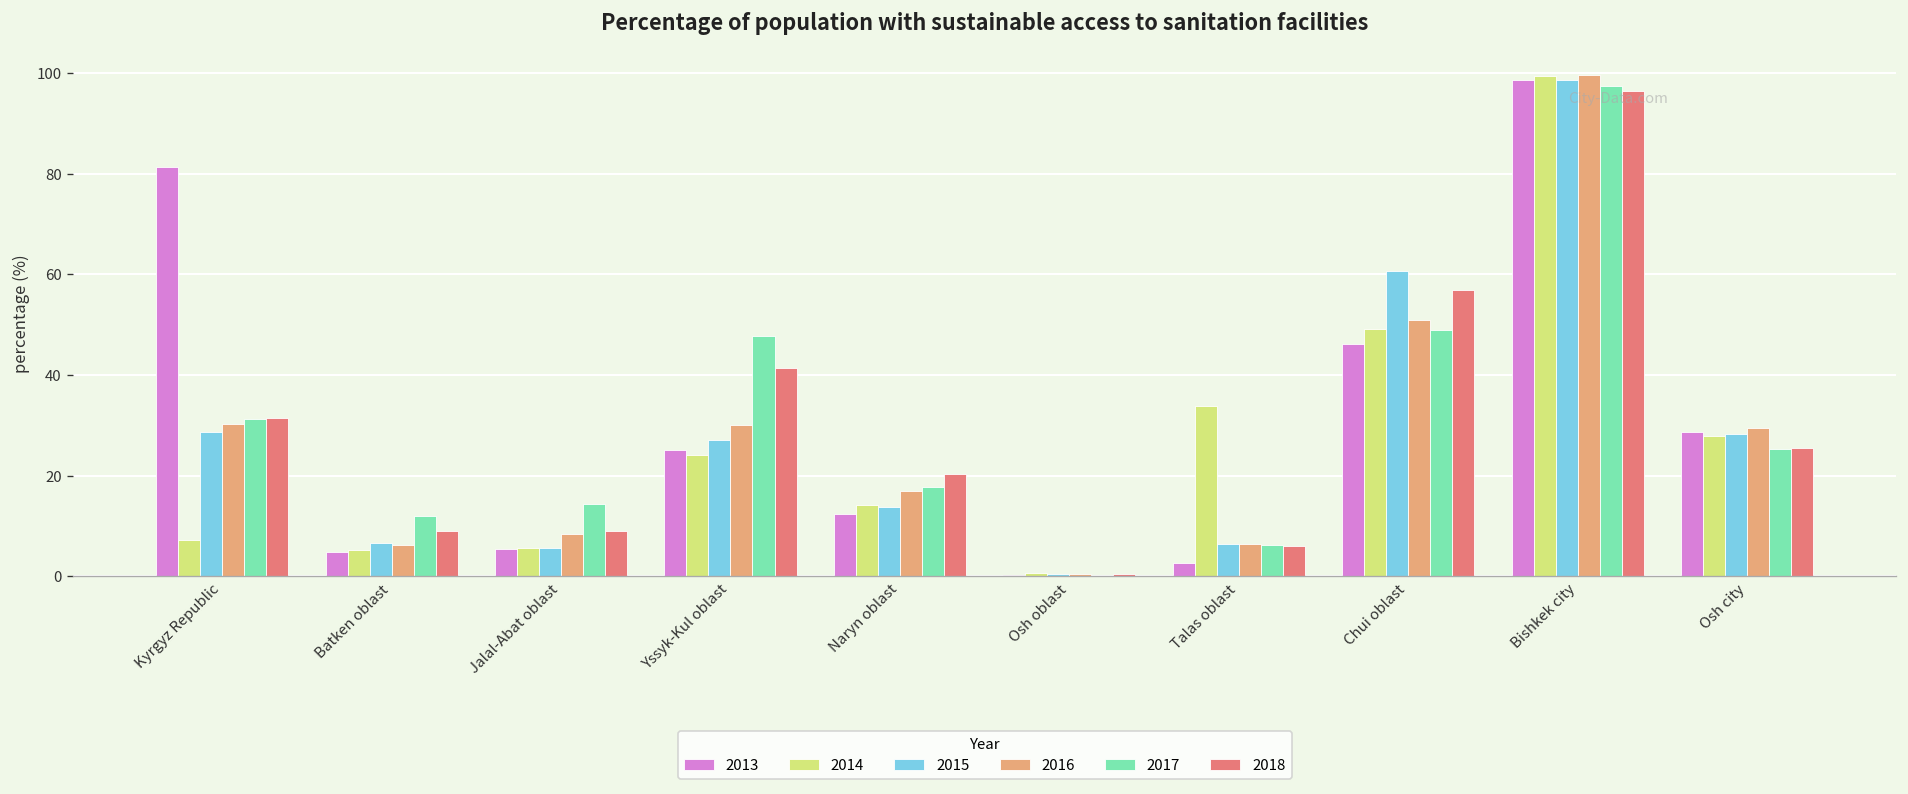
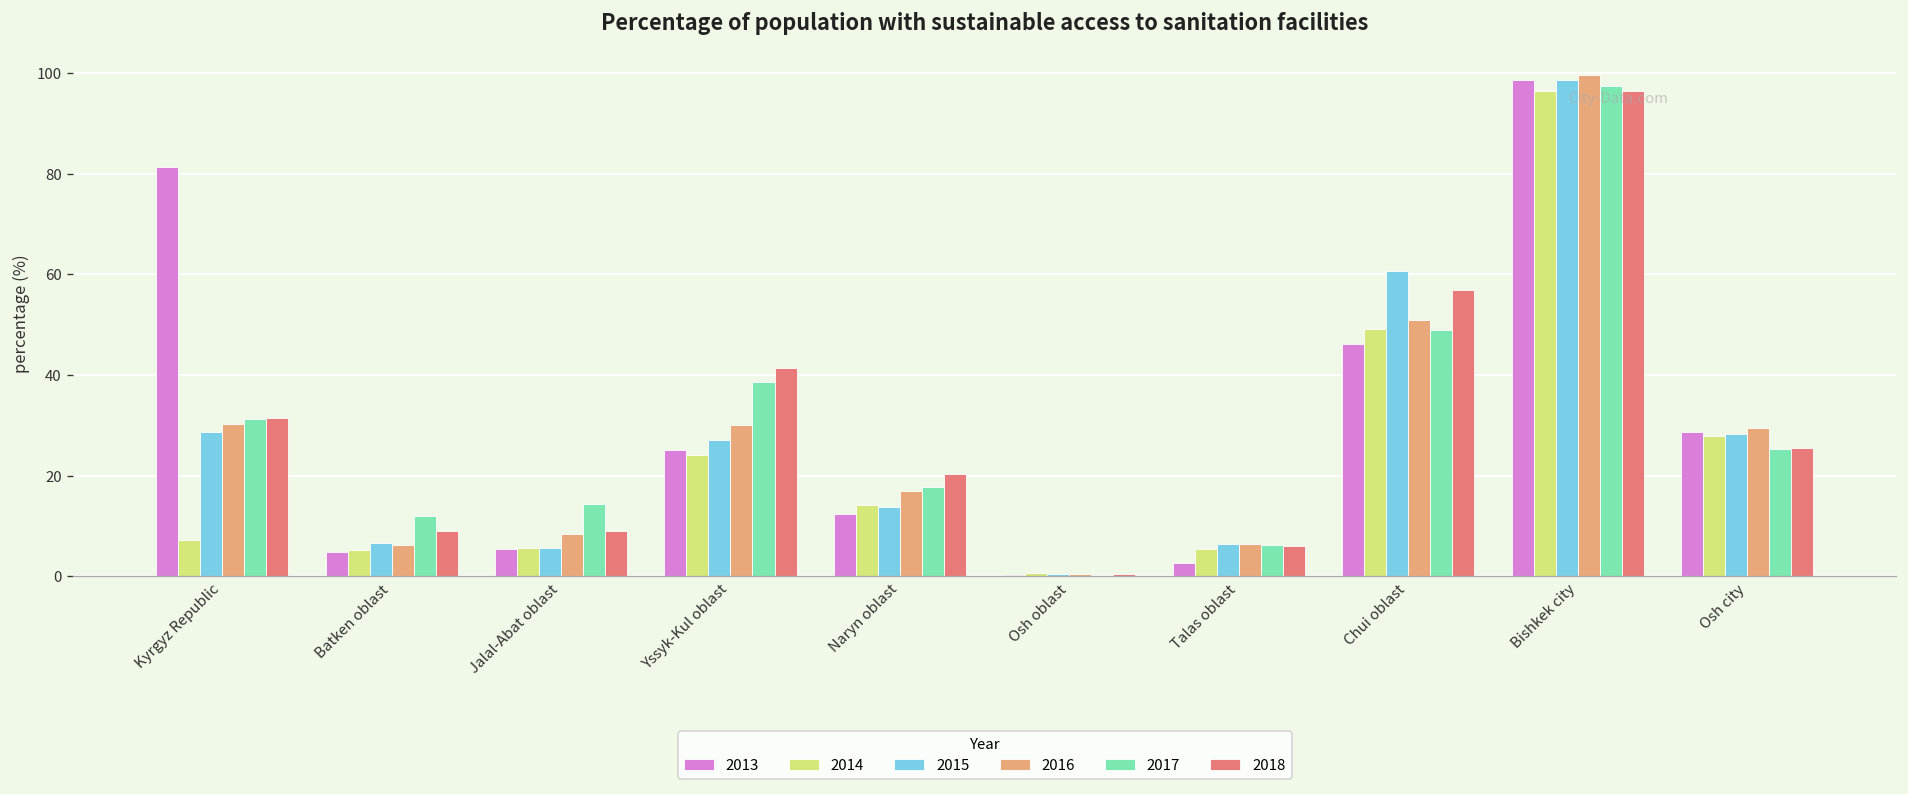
2017, Yssyk-Kul oblast: 48 -> 39
2014, Talas oblast: 34 -> 5
2014, Bishkek city: 99 -> 96
